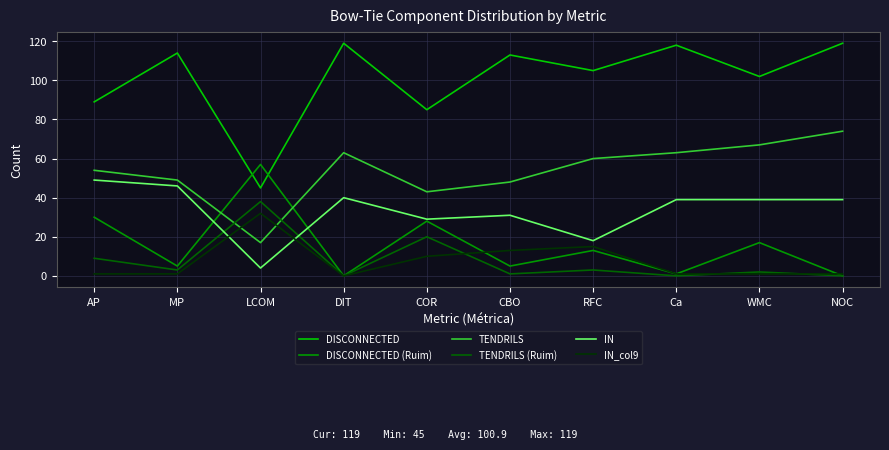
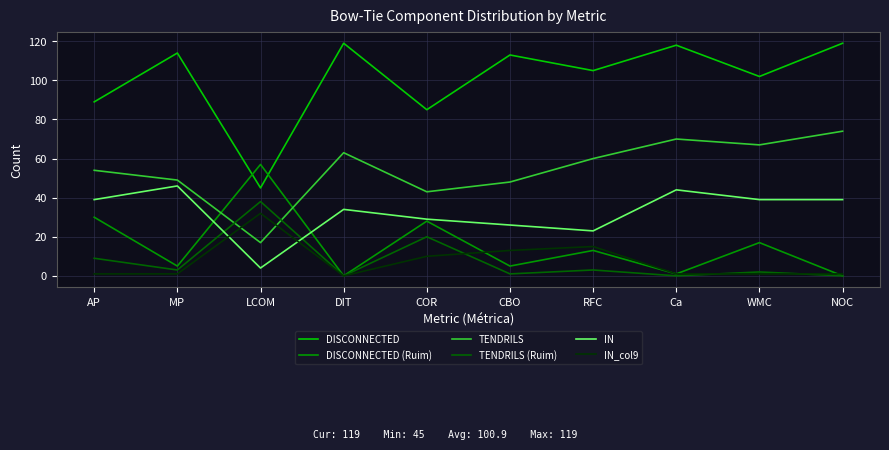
IN, AP: 49 -> 39
IN, DIT: 40 -> 34
IN, CBO: 31 -> 26
IN, RFC: 18 -> 23
TENDRILS, Ca: 63 -> 70
IN, Ca: 39 -> 44
